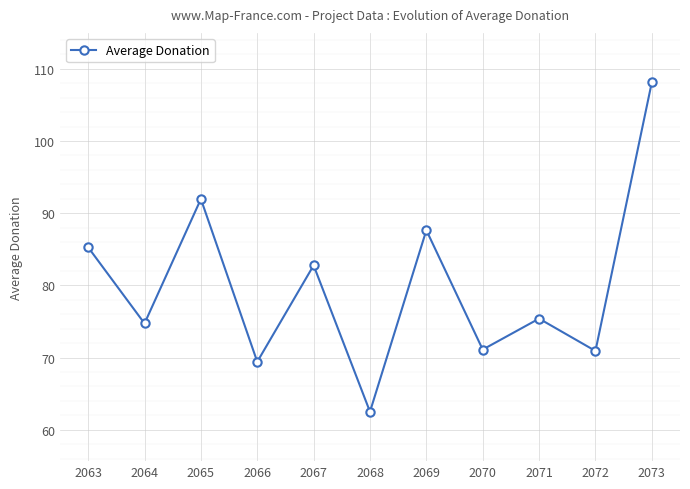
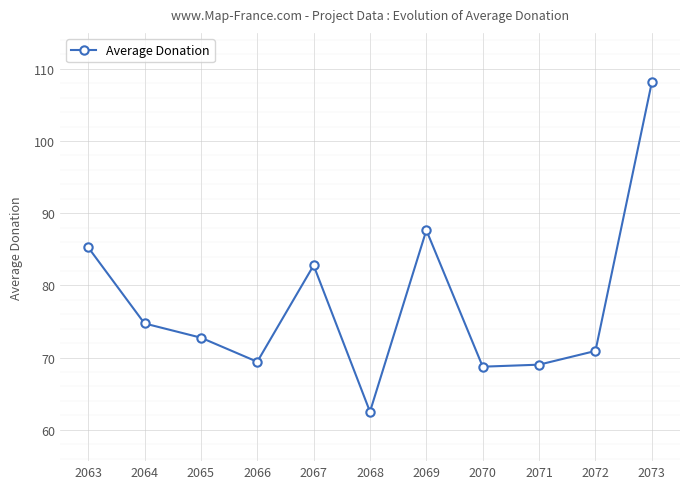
2065: 92 -> 73
2070: 71 -> 69
2071: 75 -> 69
